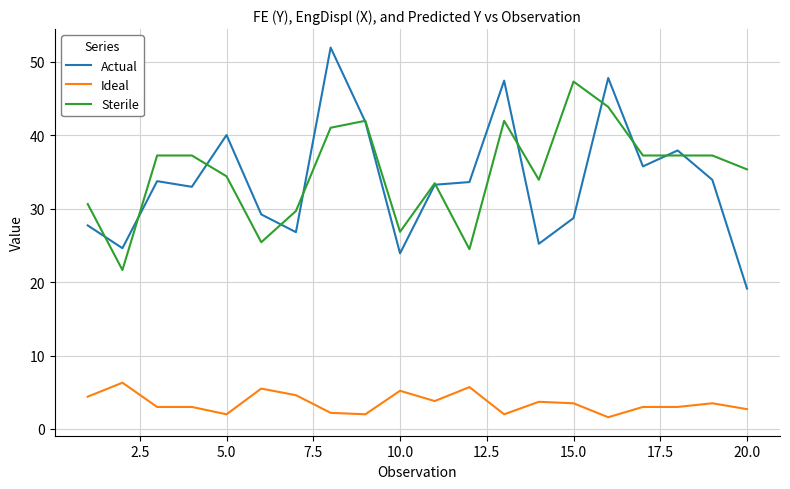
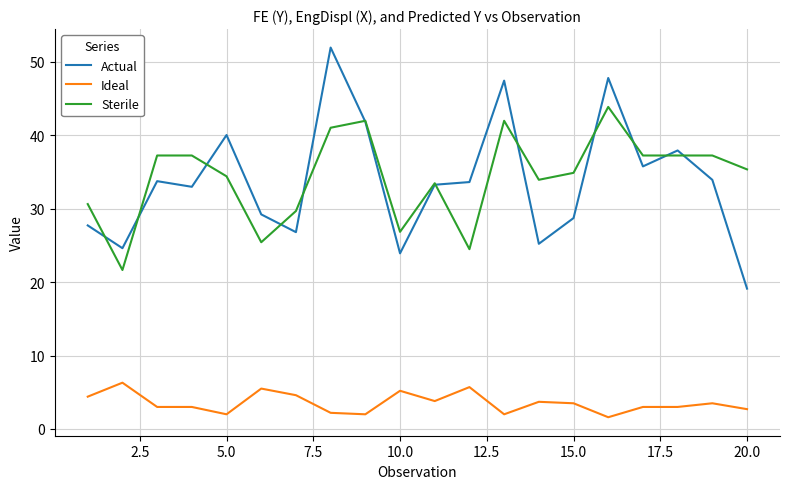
Sterile, 15.0: 47 -> 35
